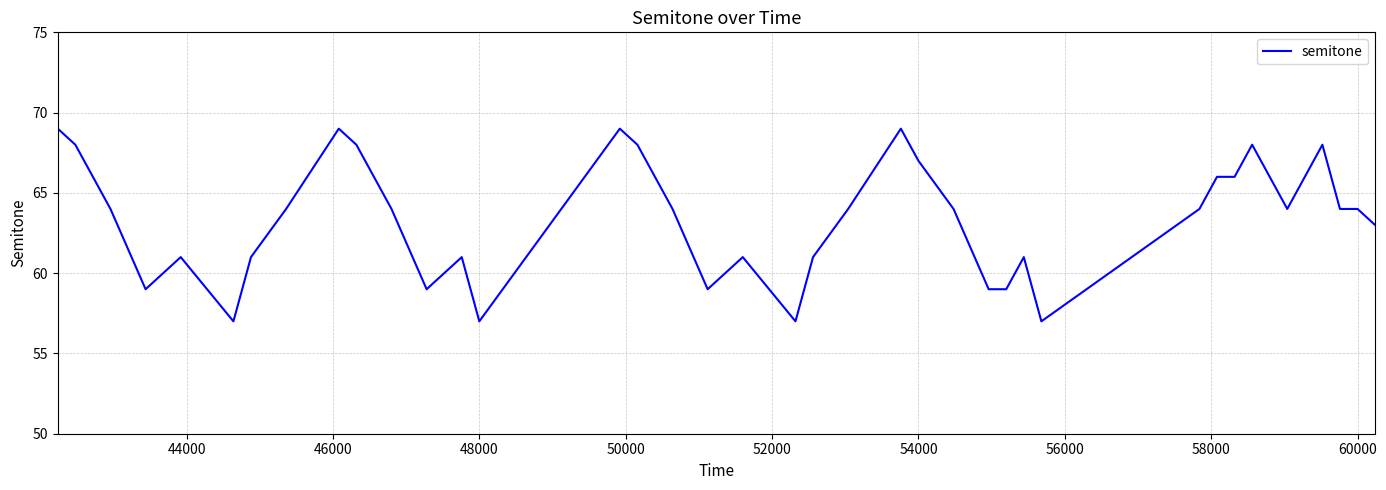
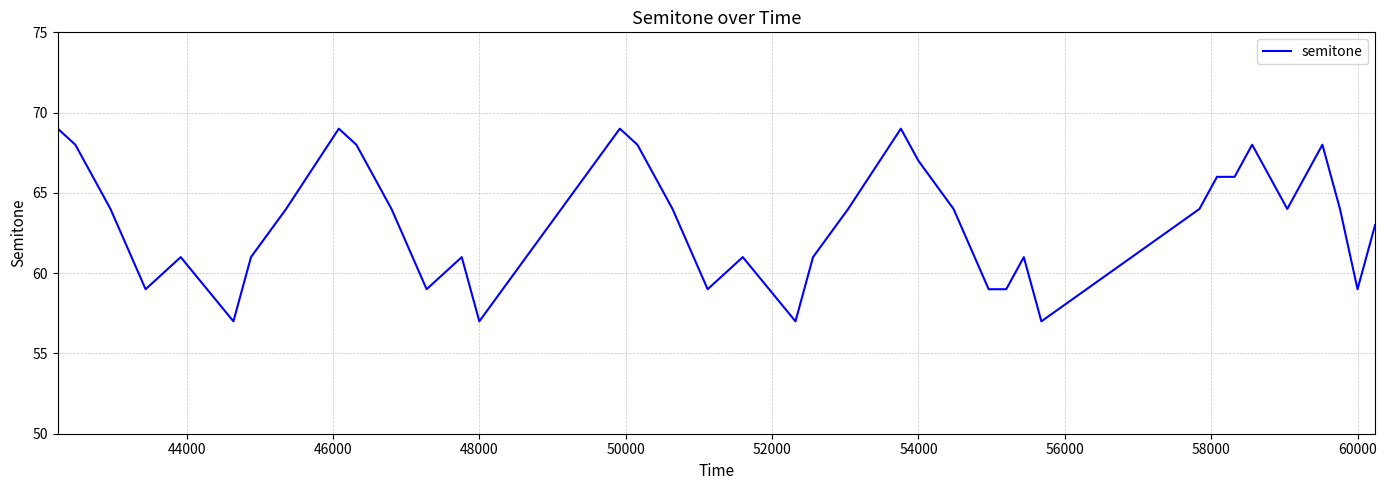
60000: 64 -> 59
